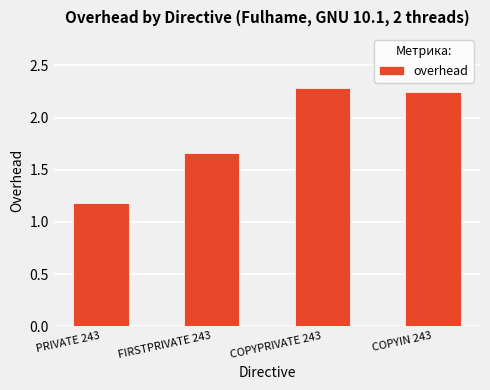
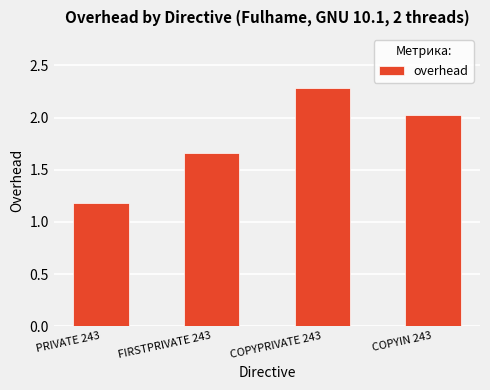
COPYIN 243: 2.25 -> 2.02
